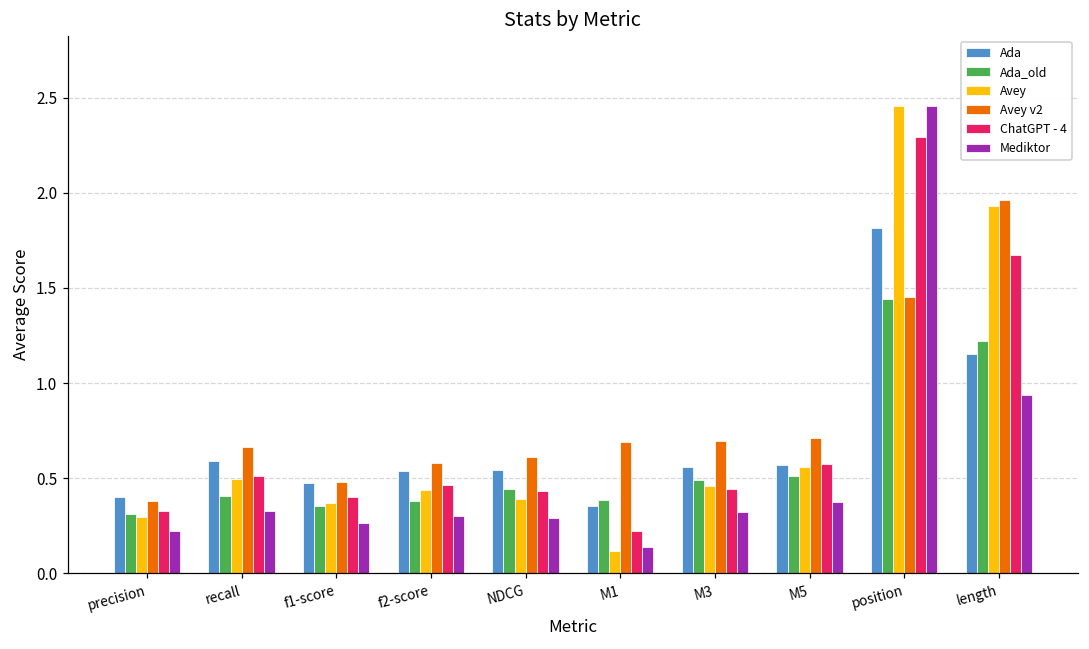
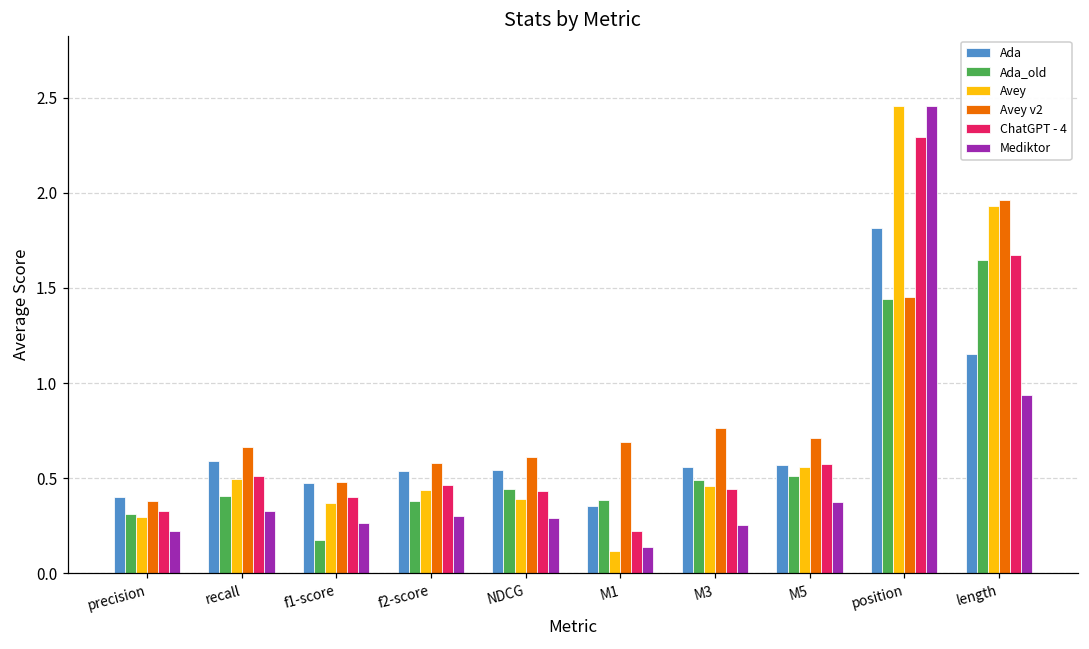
Ada_old, f1-score: 0.35 -> 0.18
Avey v2, M3: 0.70 -> 0.76
Mediktor, M3: 0.32 -> 0.25
Ada_old, length: 1.22 -> 1.65
